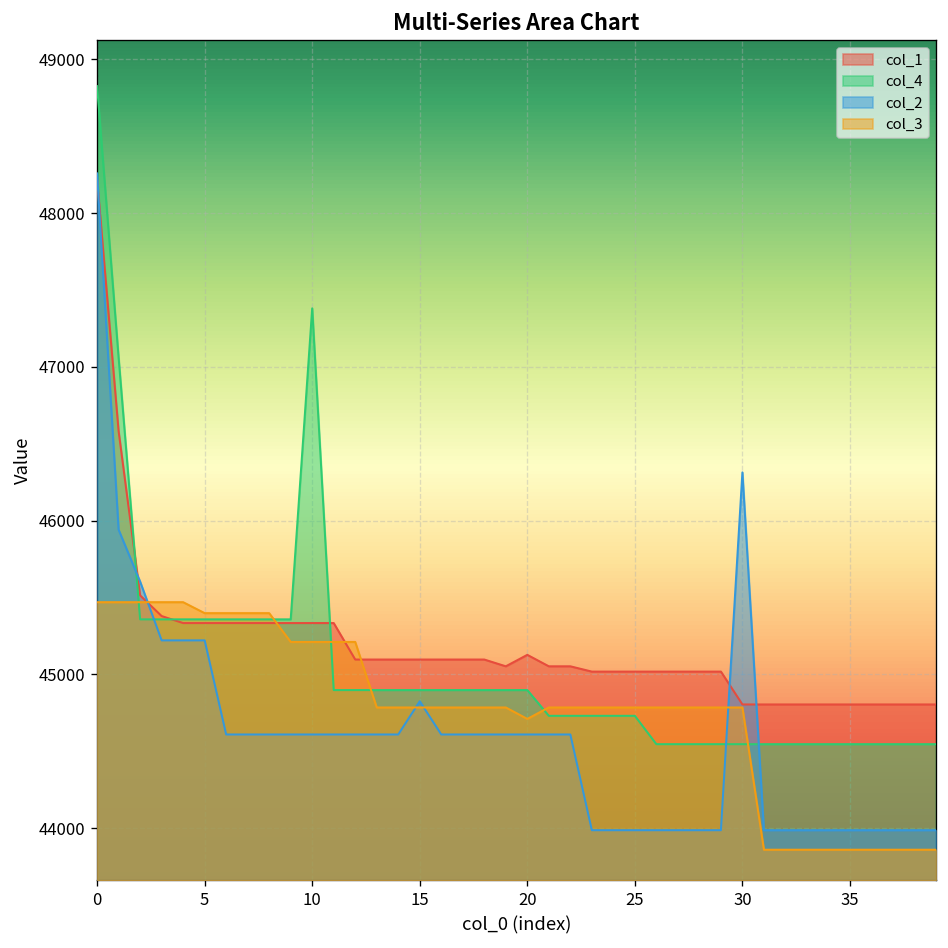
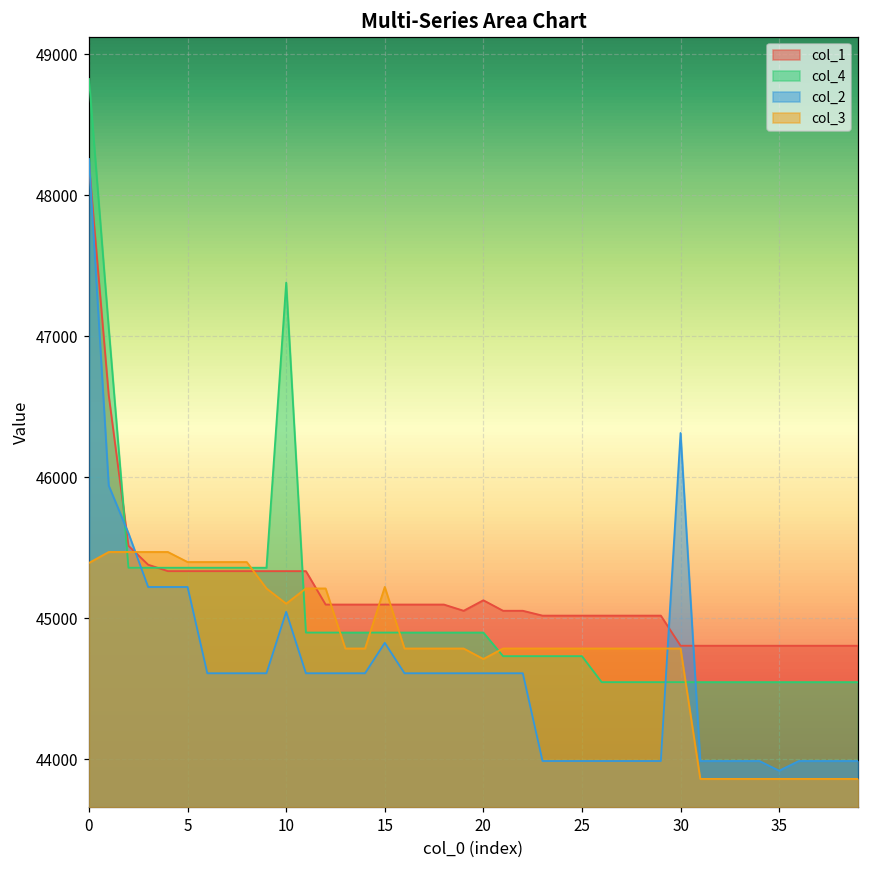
col_3, 0: 45470 -> 45390
col_2, 10: 44610 -> 45050
col_3, 10: 45210 -> 45100
col_3, 15: 44790 -> 45220
col_2, 35: 43990 -> 43920
